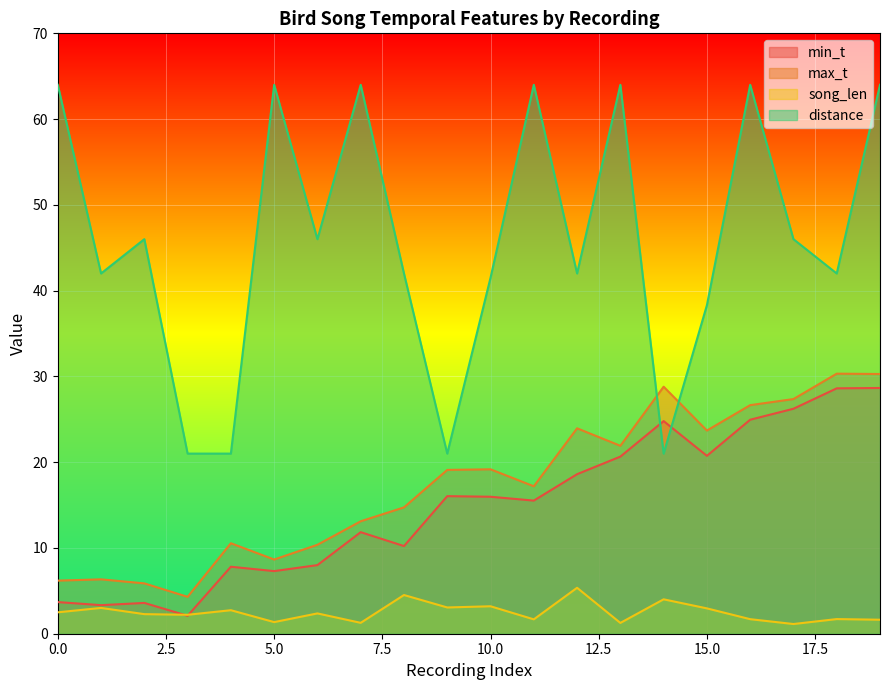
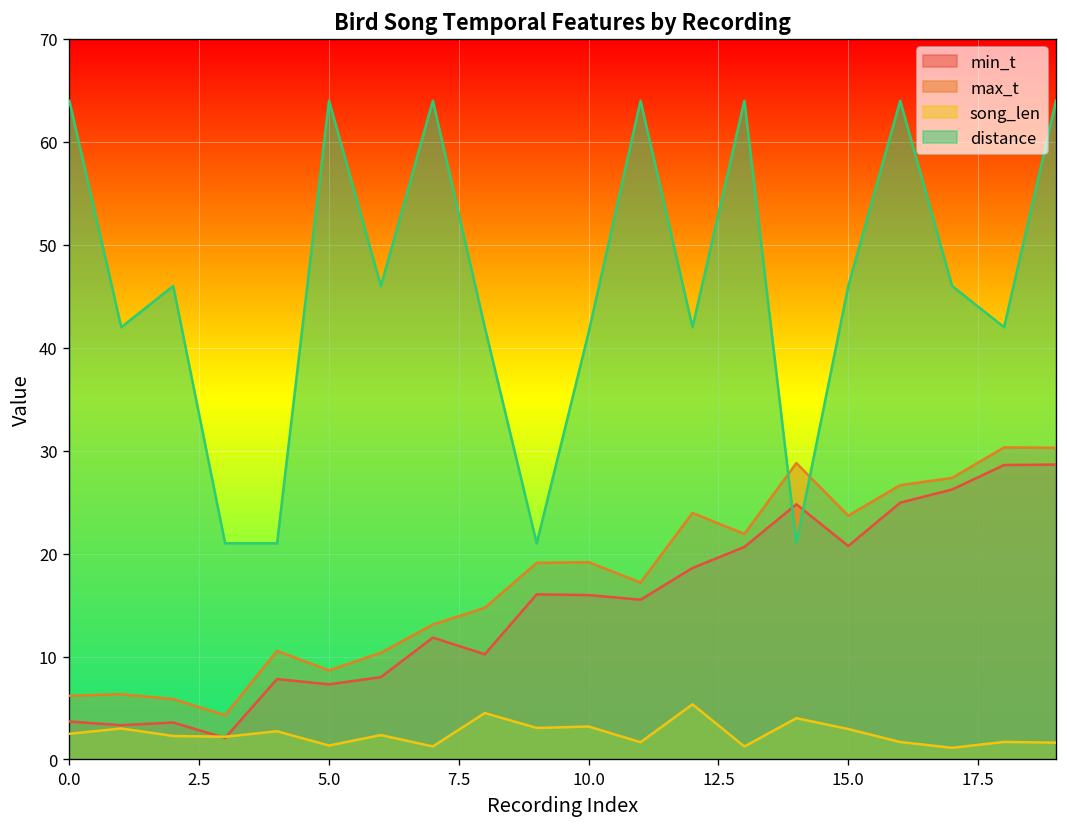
distance, 15.0: 38 -> 46
